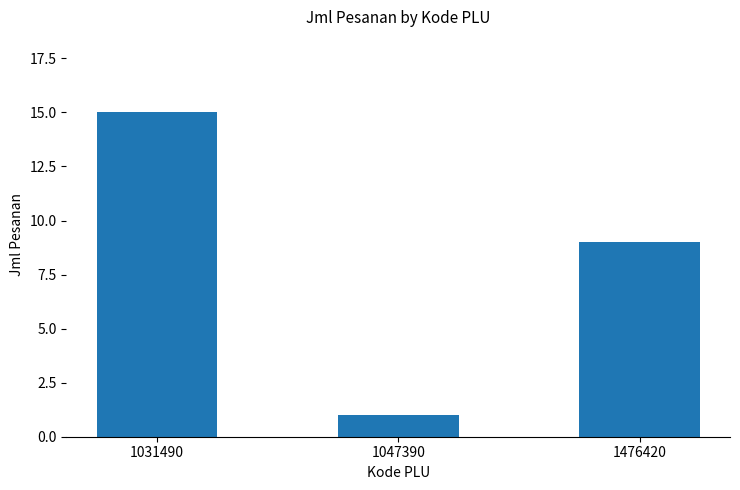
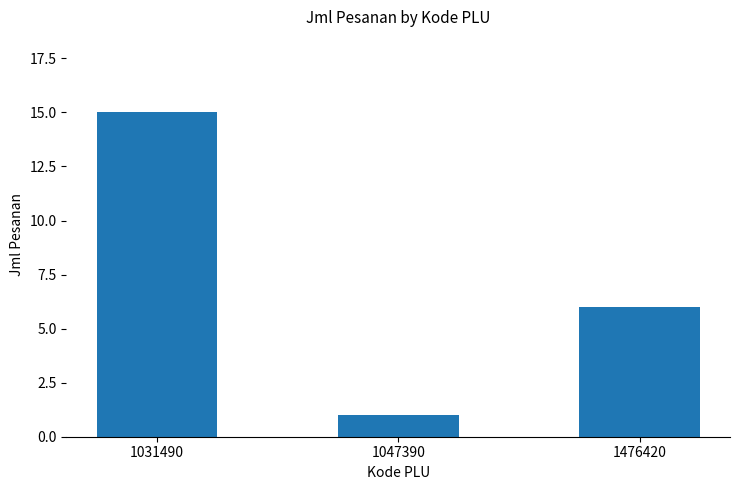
1476420: 9 -> 6
